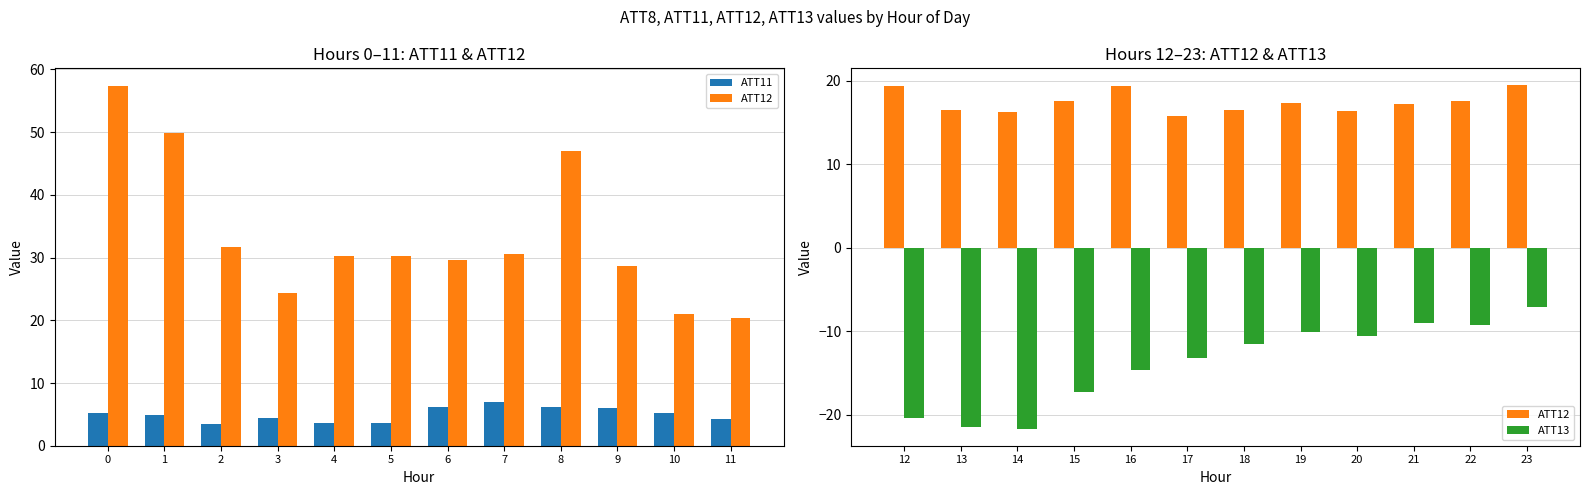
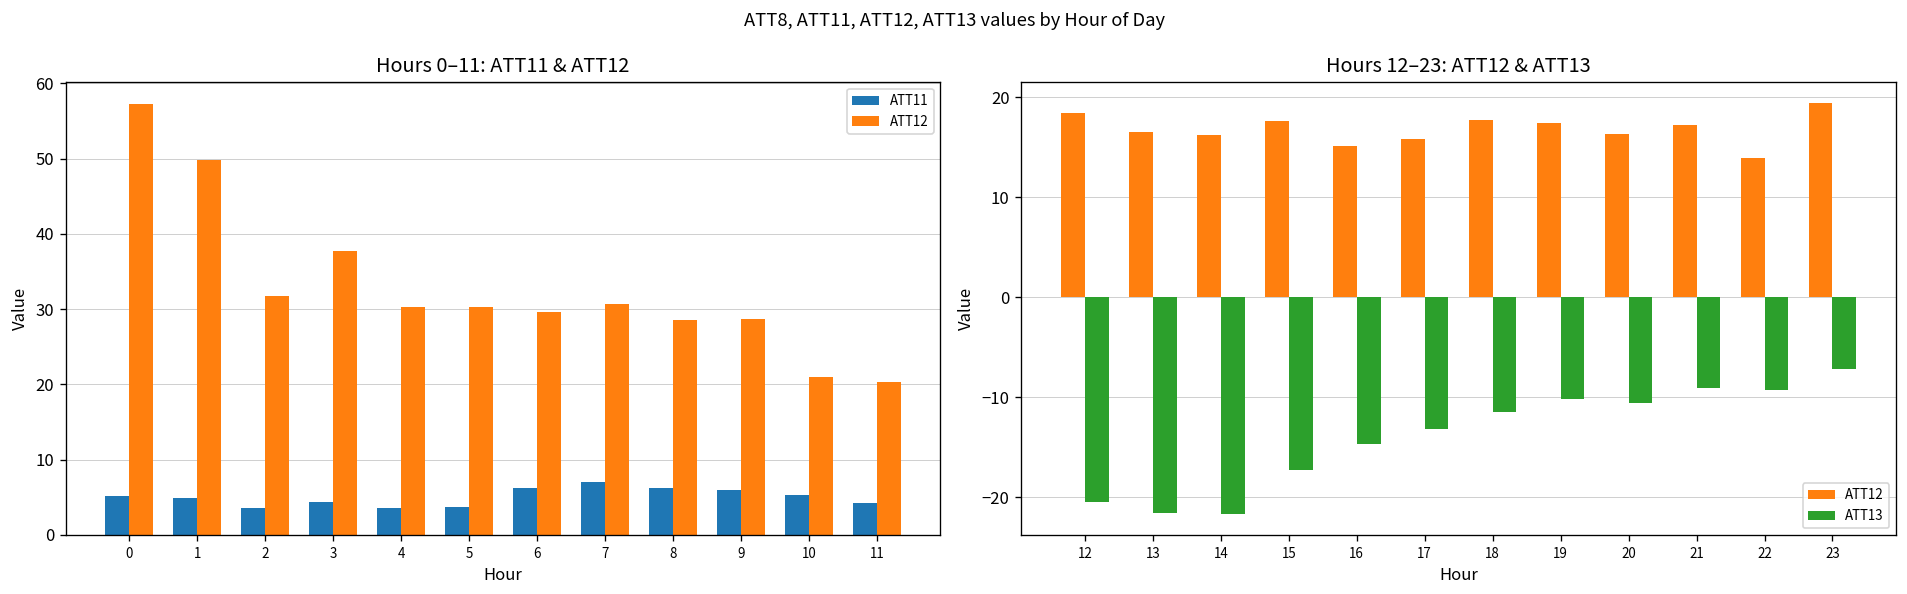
Hours 0–11: ATT11 & ATT12, ATT12, 3: 24 -> 38
Hours 0–11: ATT11 & ATT12, ATT12, 8: 47 -> 29
Hours 12–23: ATT12 & ATT13, ATT12, 12: 19 -> 18
Hours 12–23: ATT12 & ATT13, ATT12, 16: 19 -> 15
Hours 12–23: ATT12 & ATT13, ATT12, 18: 17 -> 18
Hours 12–23: ATT12 & ATT13, ATT12, 22: 18 -> 14
